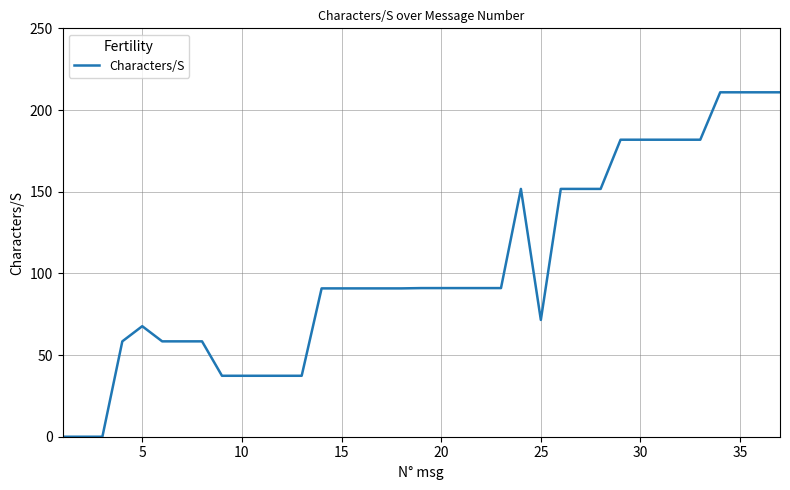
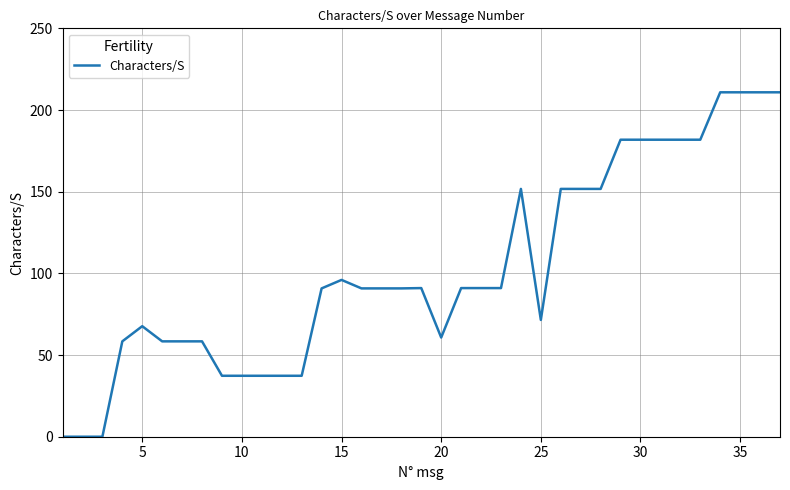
15: 91 -> 96
20: 91 -> 61
